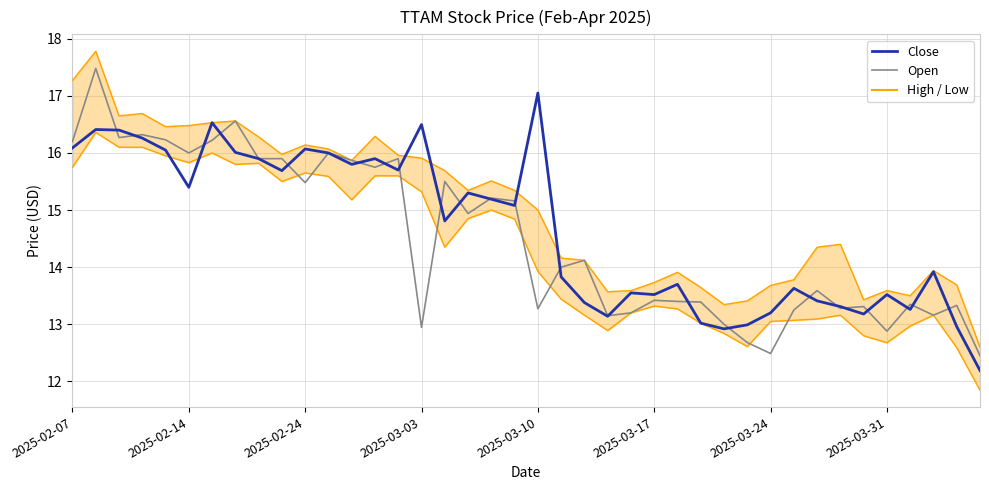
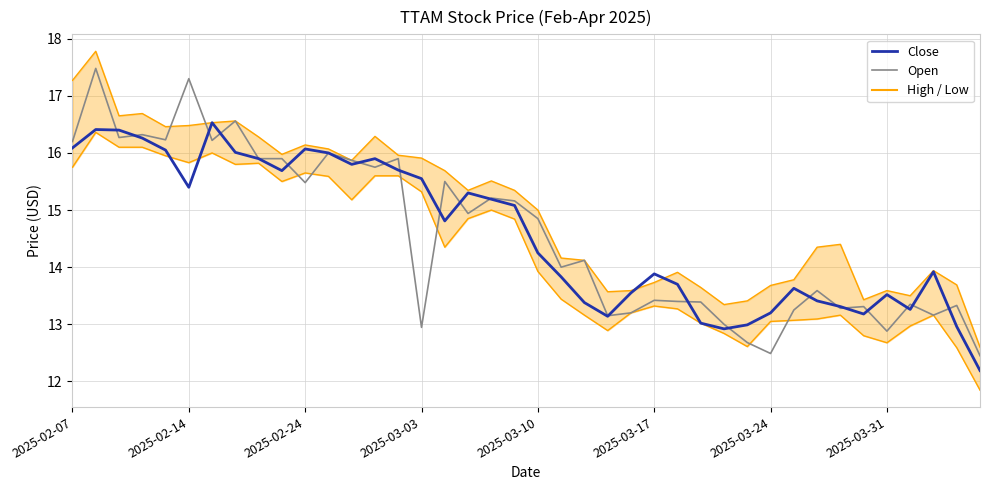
Open, 2025-02-14: 16.0 -> 17.3
Close, 2025-03-03: 16.5 -> 15.6
Close, 2025-03-10: 17.1 -> 14.3
Open, 2025-03-10: 13.3 -> 14.9
Close, 2025-03-17: 13.5 -> 13.9
